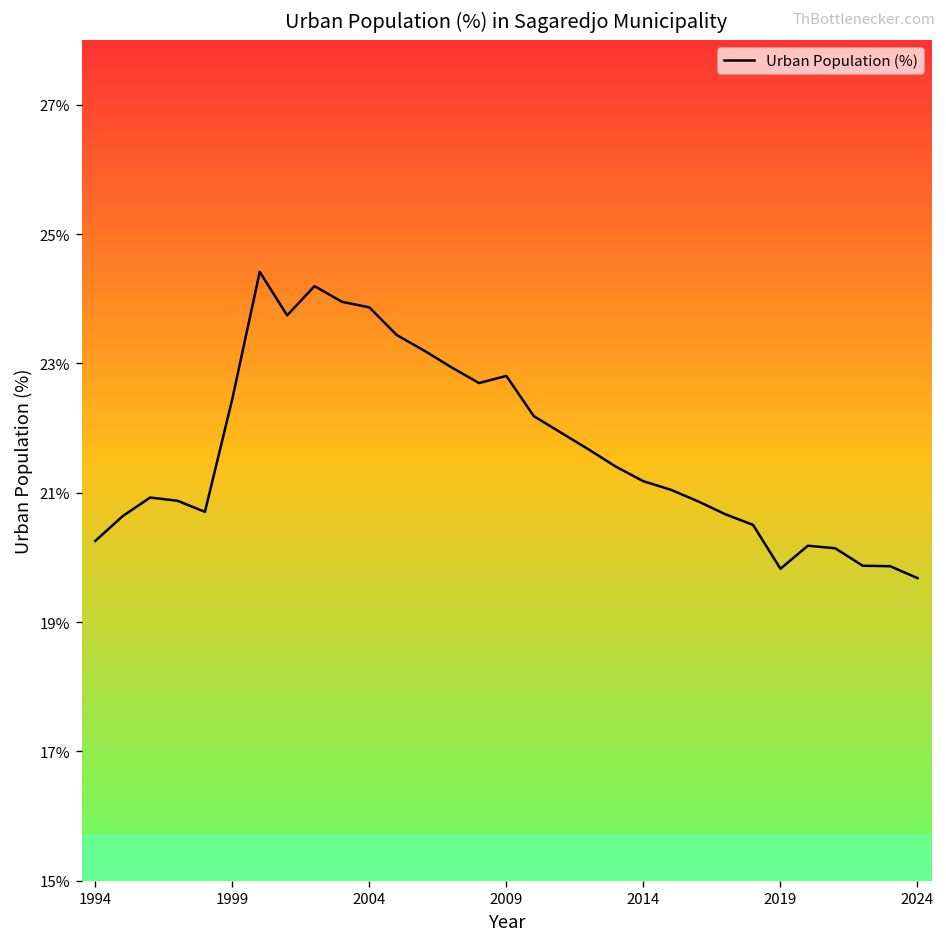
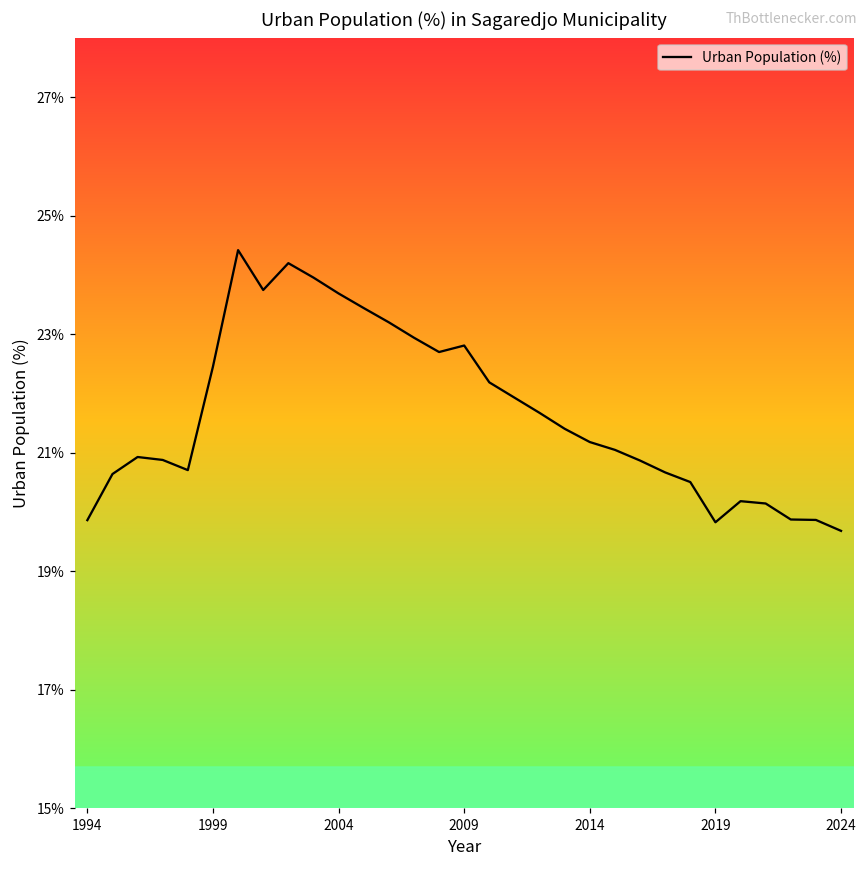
1994: 20.3% -> 19.9%
2004: 23.9% -> 23.7%
